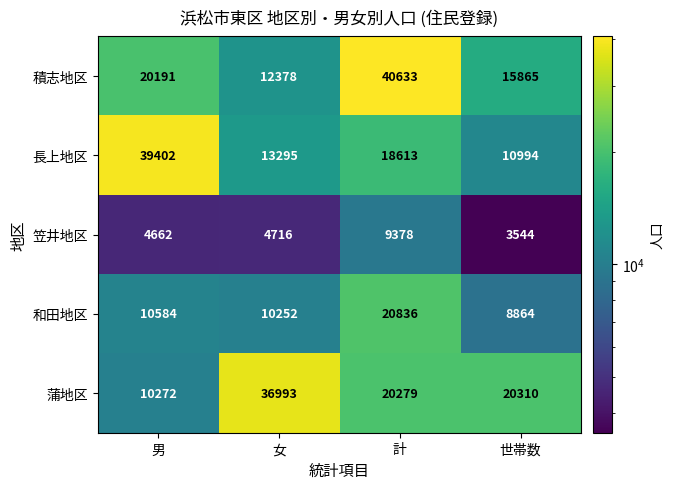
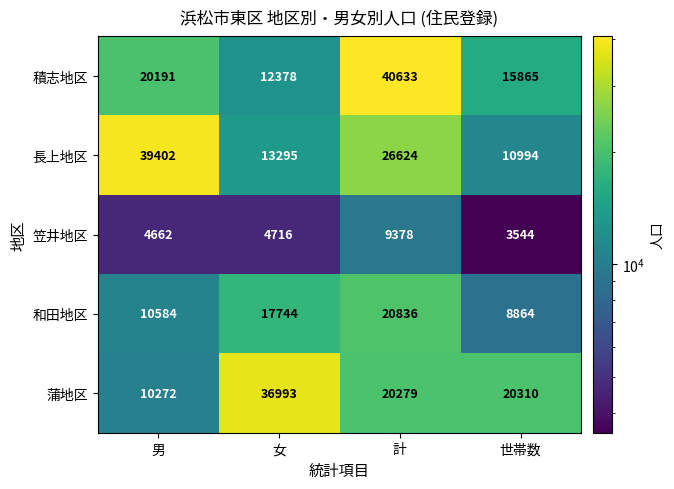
長上地区, 計: 18613 -> 26624
和田地区, 女: 10252 -> 17744
